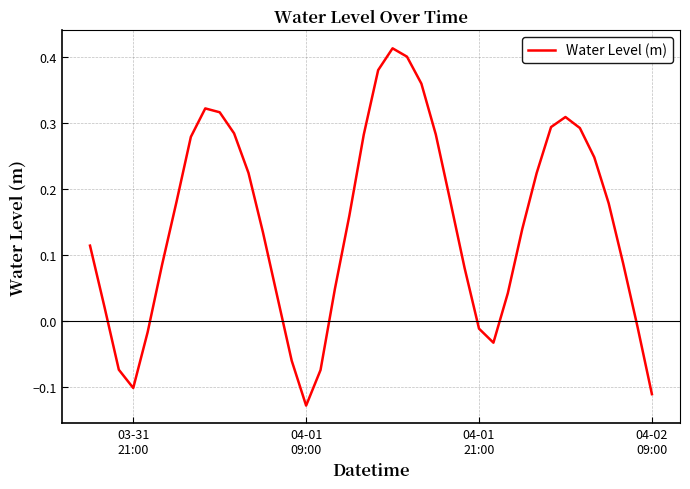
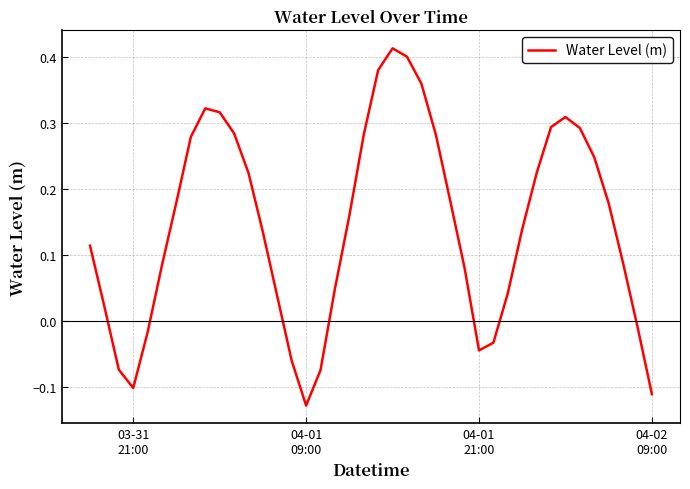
04-01 21:00: -0.01 -> -0.04
